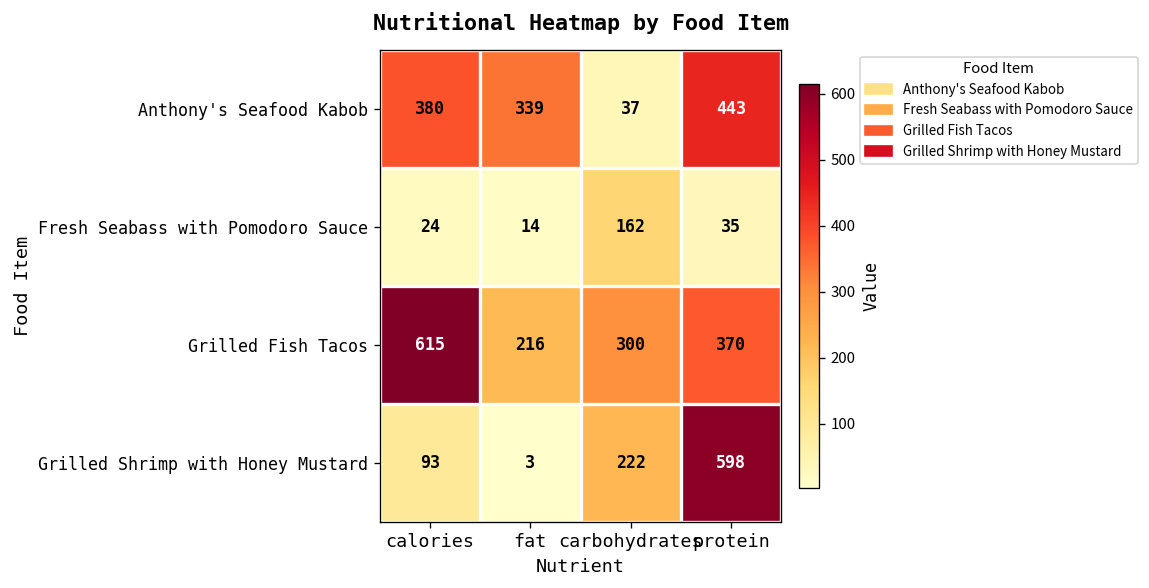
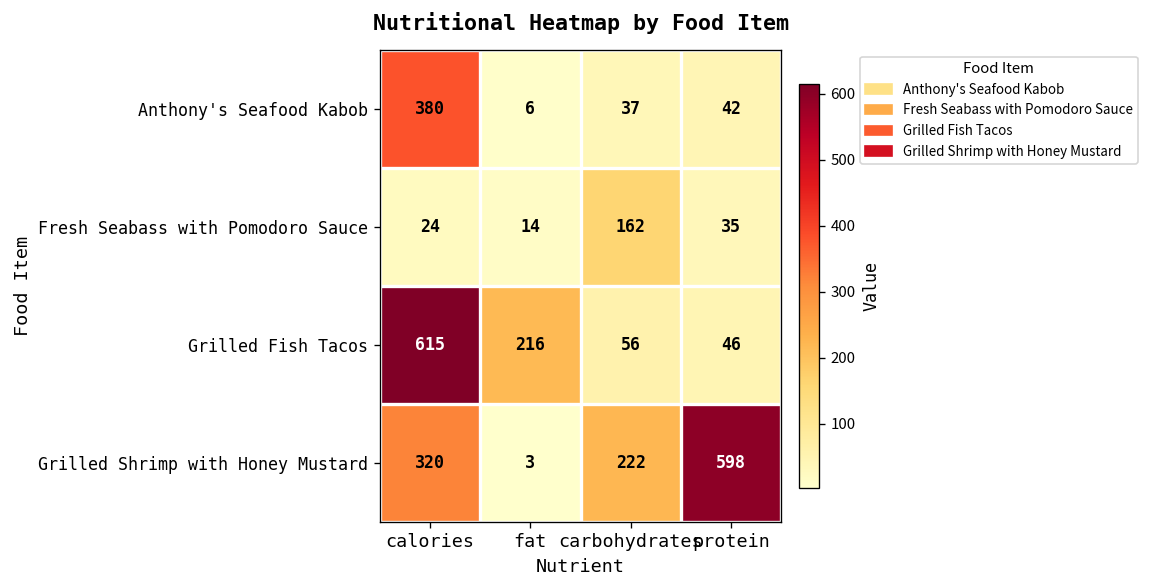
Anthony's Seafood Kabob, fat: 339 -> 6
Anthony's Seafood Kabob, protein: 443 -> 42
Grilled Fish Tacos, carbohydrates: 300 -> 56
Grilled Fish Tacos, protein: 370 -> 46
Grilled Shrimp with Honey Mustard, calories: 93 -> 320
